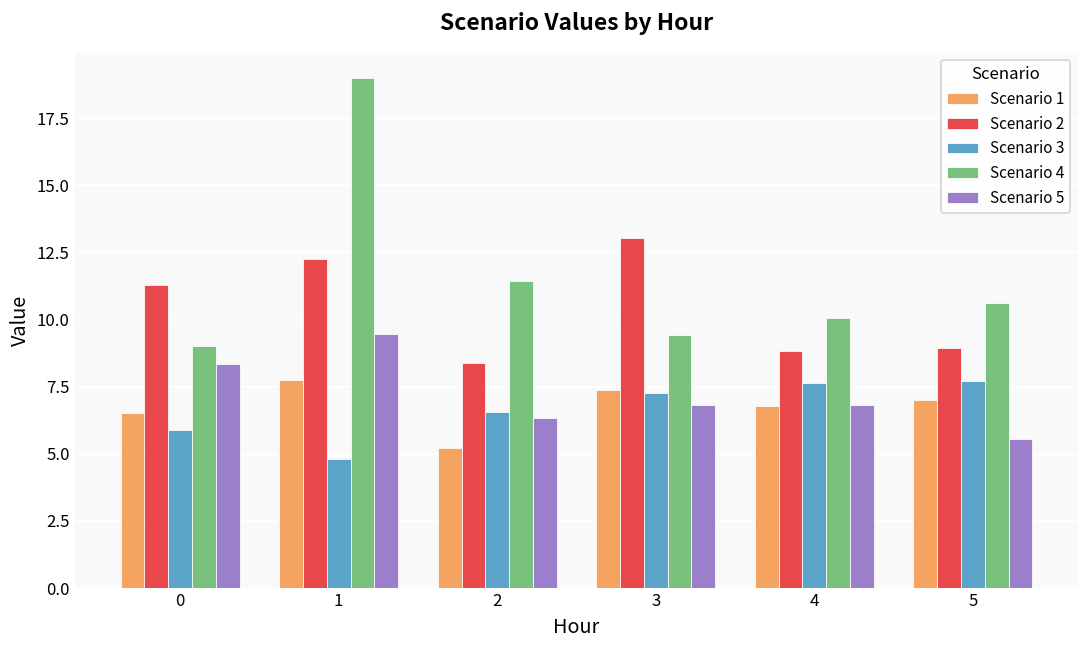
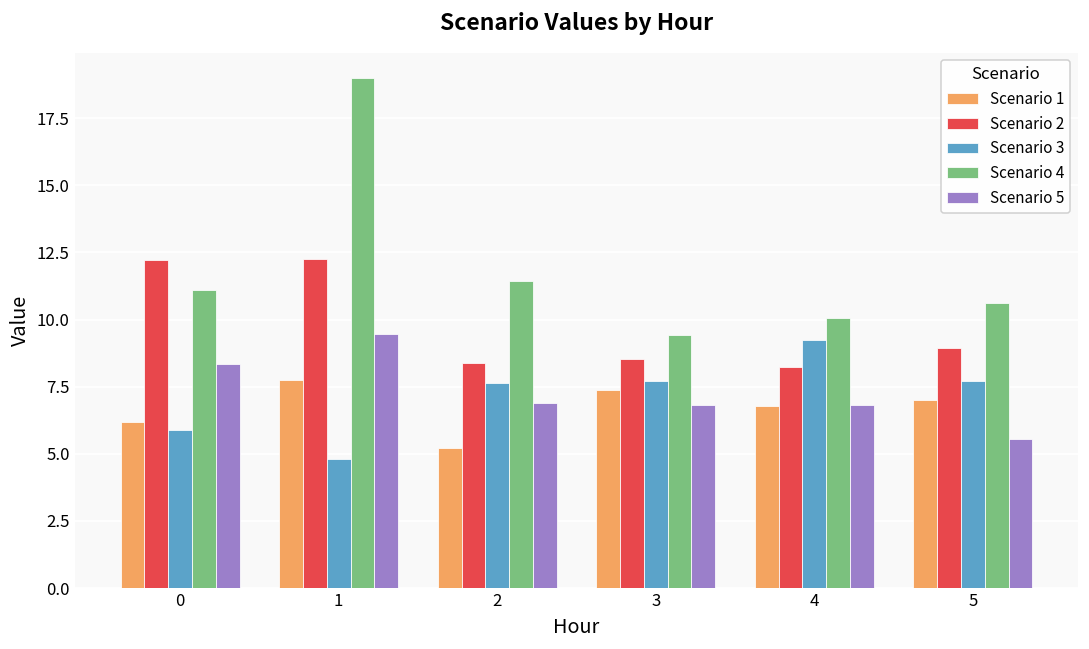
Scenario 1, 0: 6.5 -> 6.2
Scenario 2, 0: 11.3 -> 12.2
Scenario 4, 0: 9.0 -> 11.1
Scenario 3, 2: 6.6 -> 7.6
Scenario 5, 2: 6.3 -> 6.9
Scenario 2, 3: 13.0 -> 8.5
Scenario 3, 3: 7.3 -> 7.7
Scenario 2, 4: 8.8 -> 8.3
Scenario 3, 4: 7.6 -> 9.2
